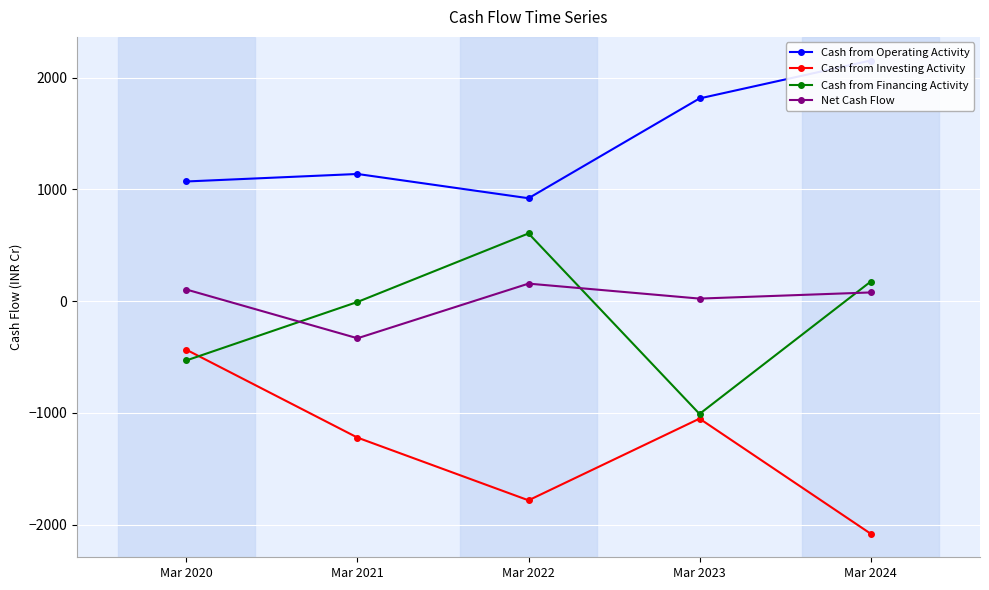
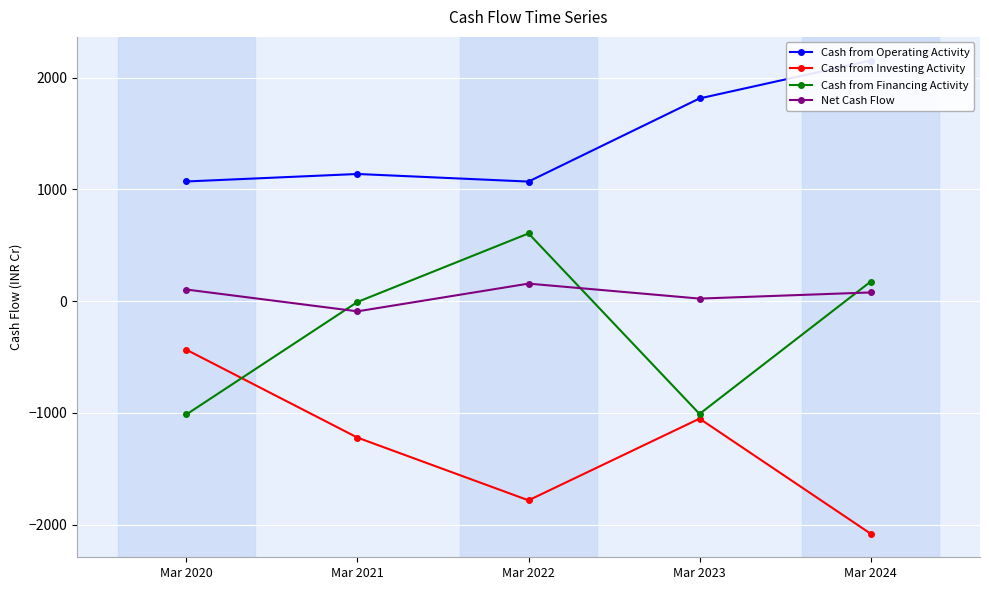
Cash from Financing Activity, Mar 2020: -530 -> -1010
Net Cash Flow, Mar 2021: -330 -> -90
Cash from Operating Activity, Mar 2022: 920 -> 1070
